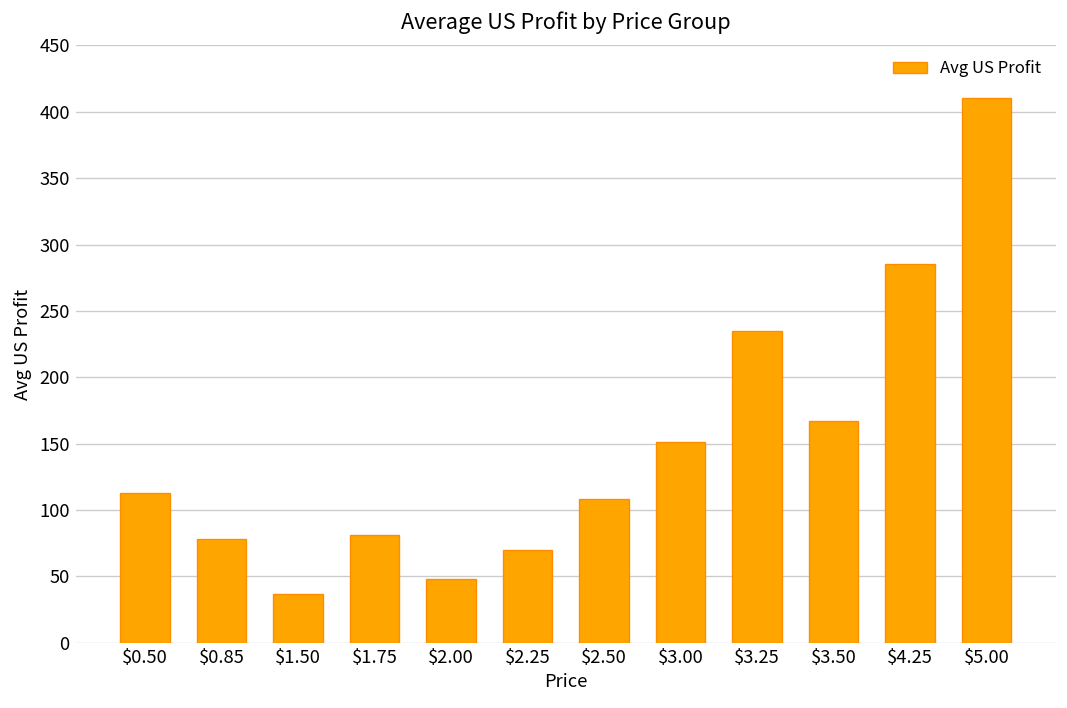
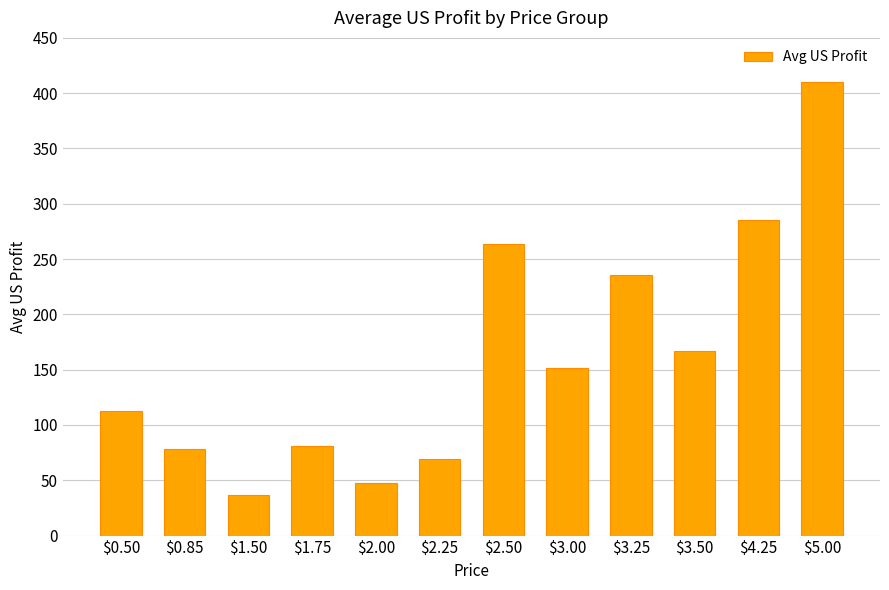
$2.50: 108 -> 263
